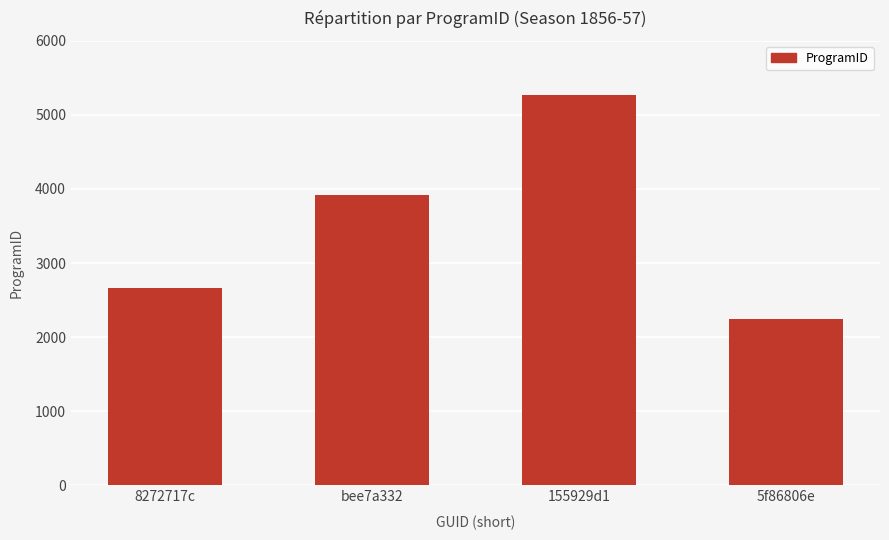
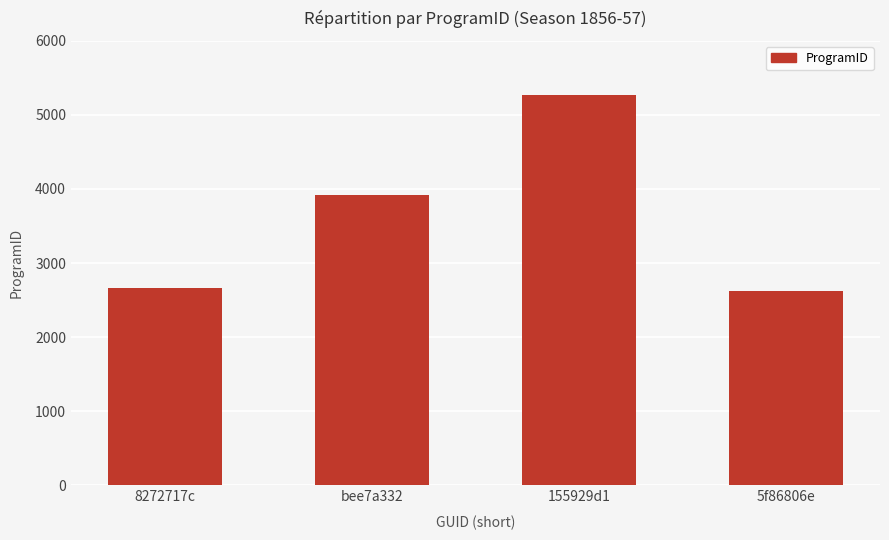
5f86806e: 2200 -> 2600
